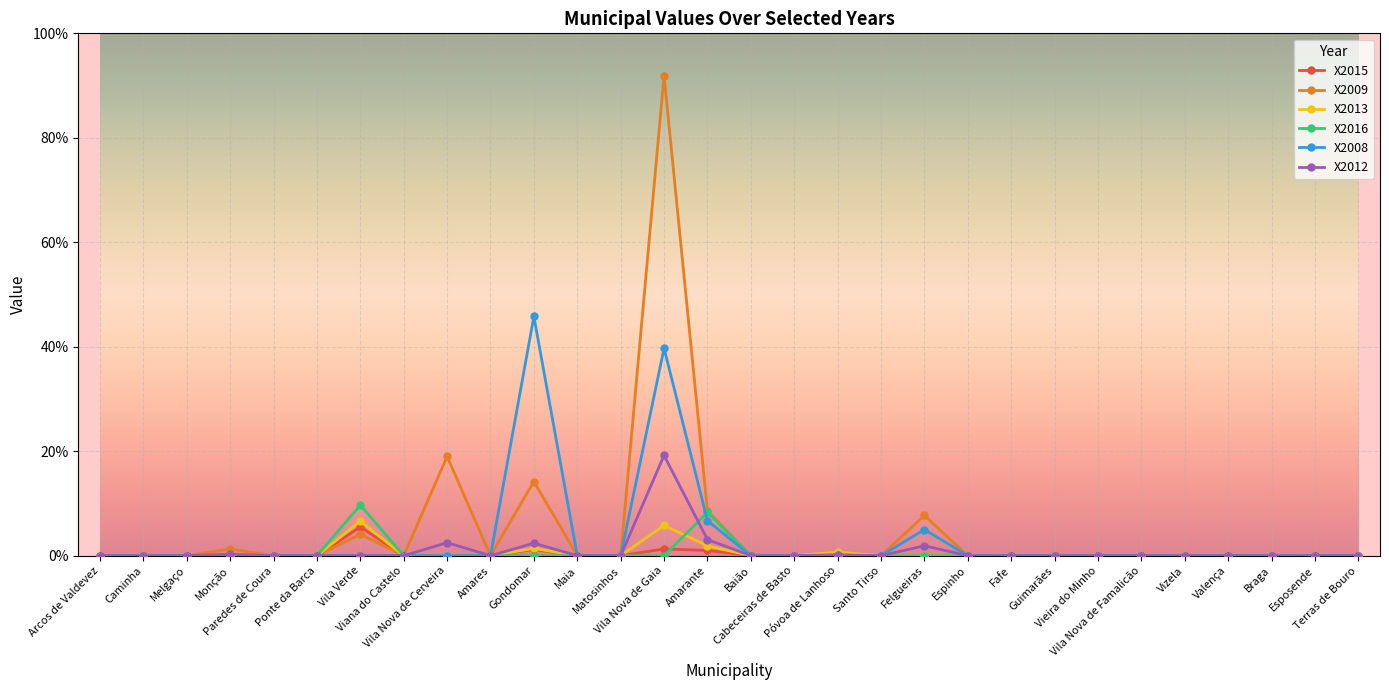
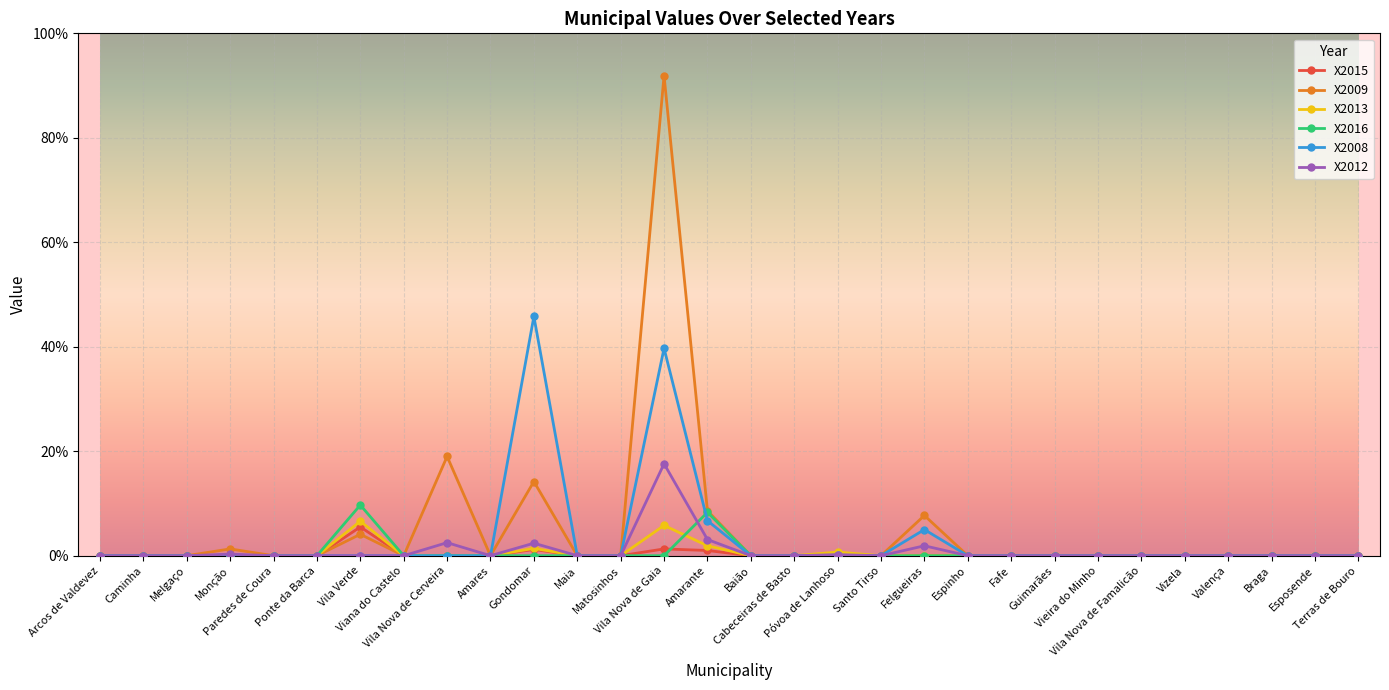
X2012, Vila Nova de Gaia: 19% -> 18%
